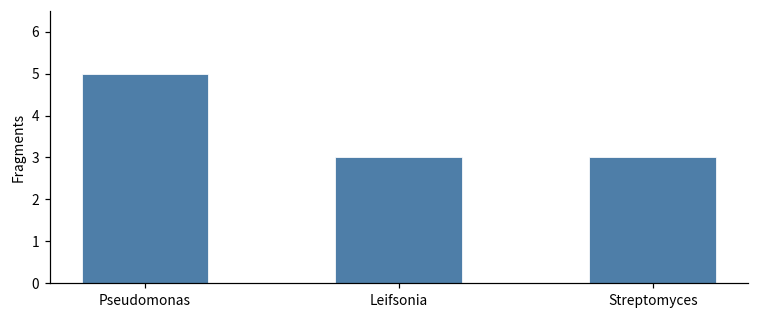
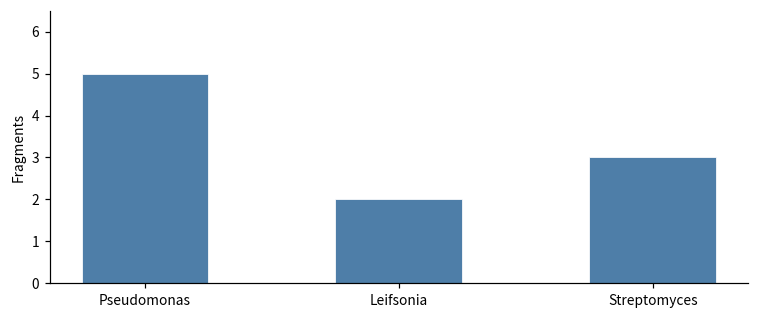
Leifsonia: 3 -> 2
